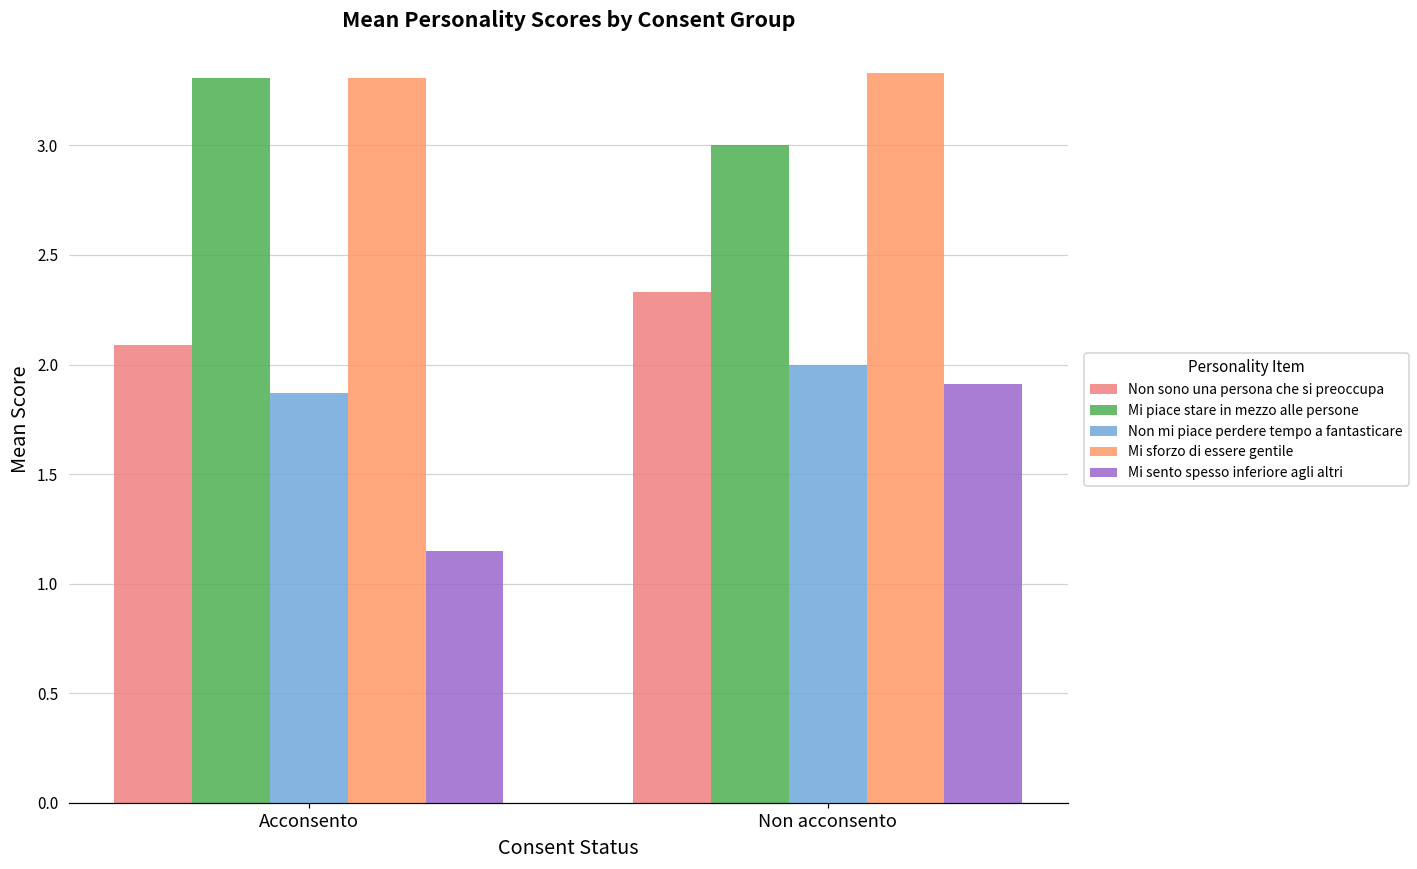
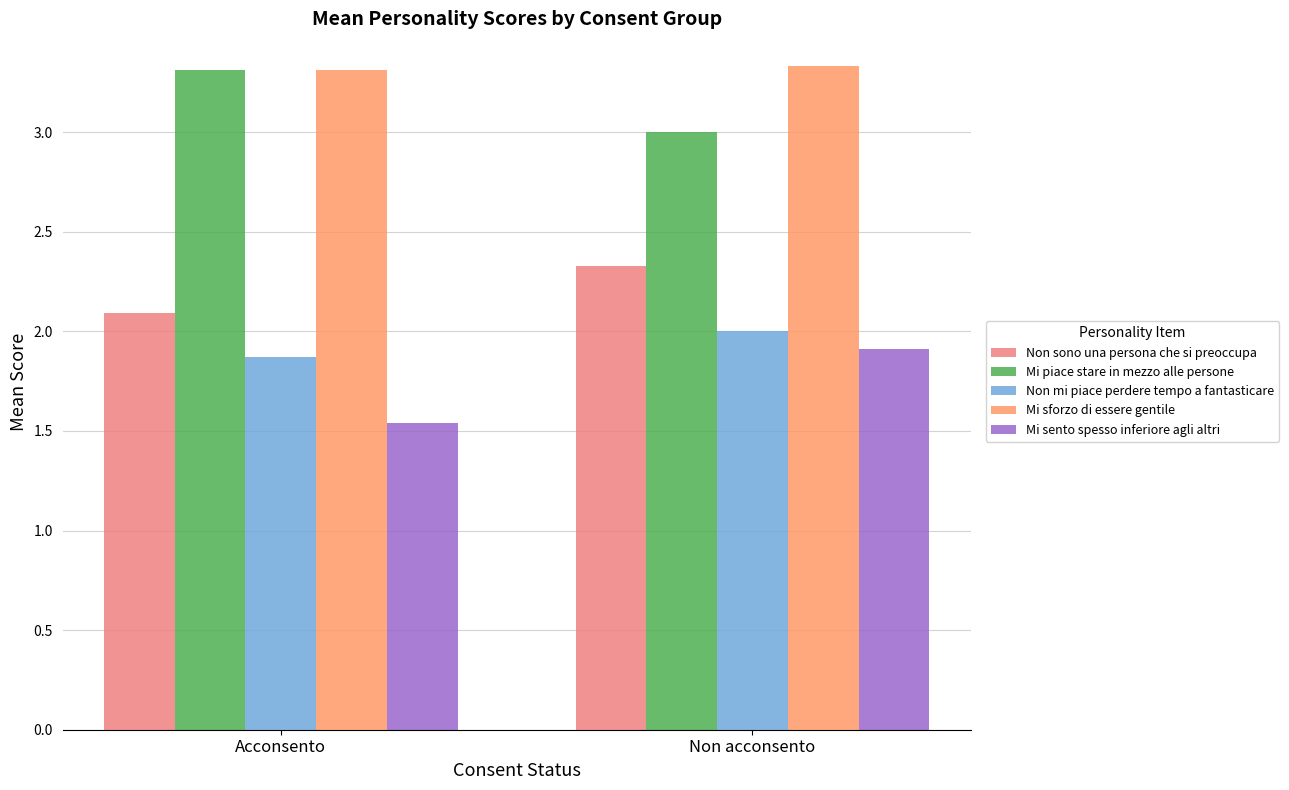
Mi sento spesso inferiore agli altri, Acconsento: 1.15 -> 1.54
